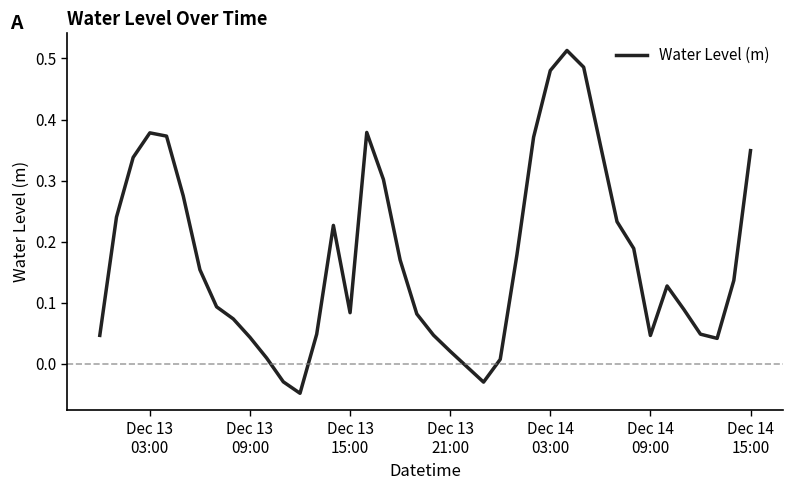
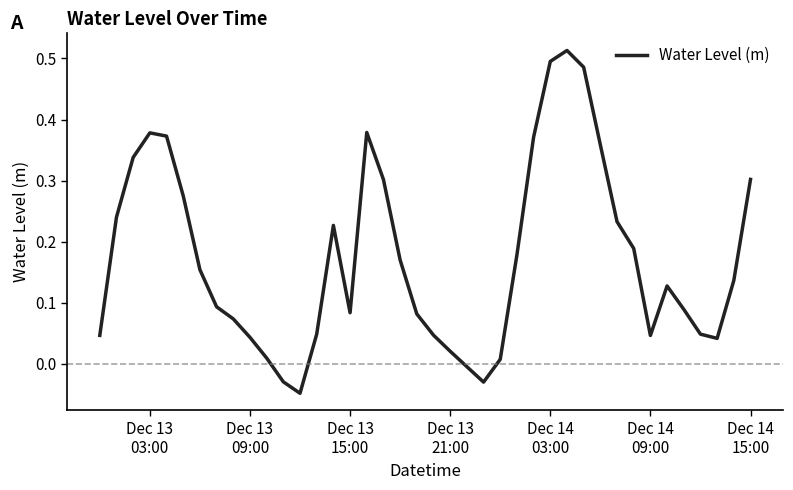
Dec 14 03:00: 0.48 -> 0.50
Dec 14 15:00: 0.35 -> 0.30
